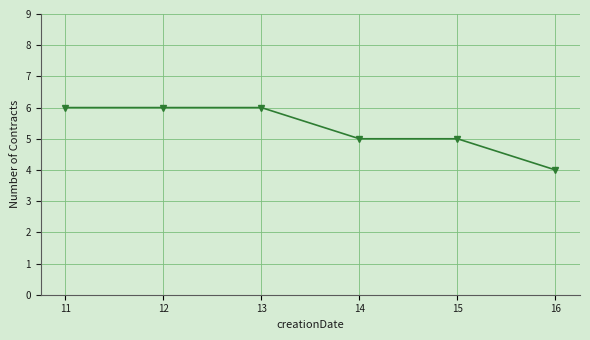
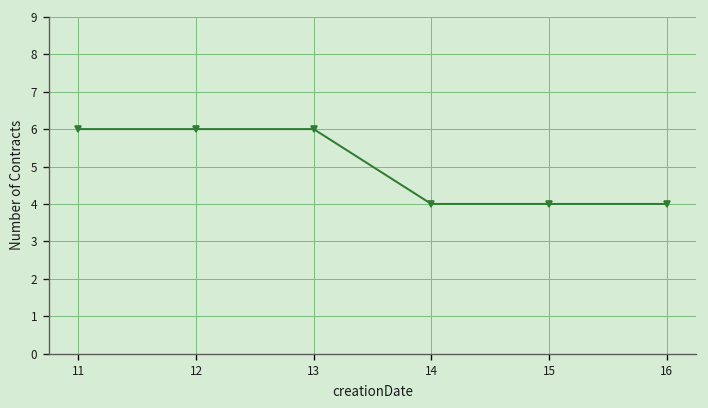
14: 5 -> 4
15: 5 -> 4
